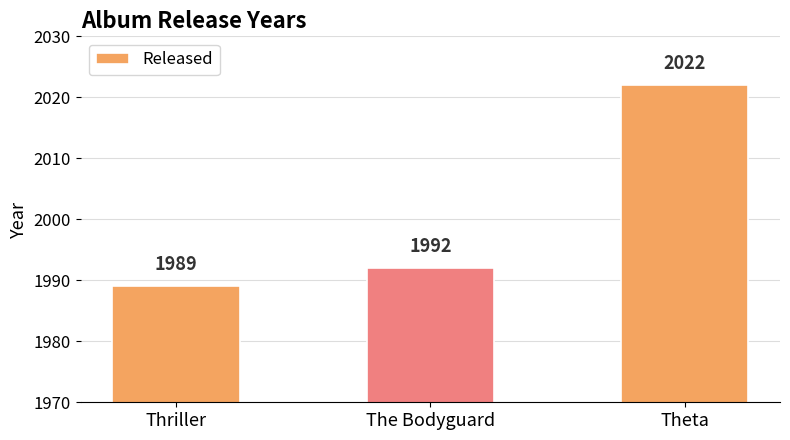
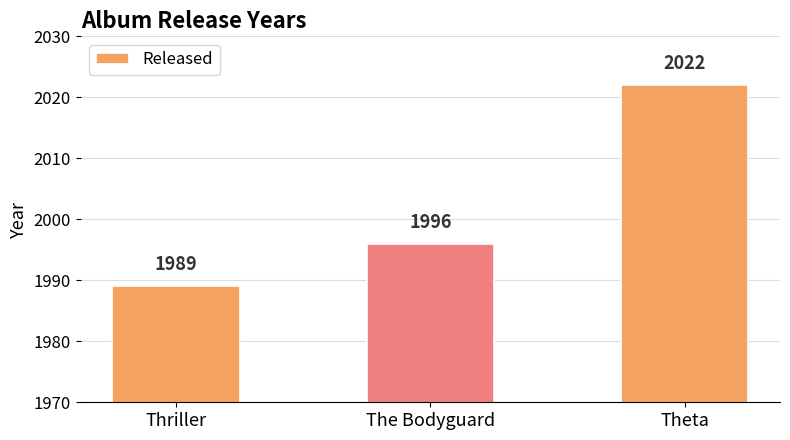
The Bodyguard: 1992 -> 1996
